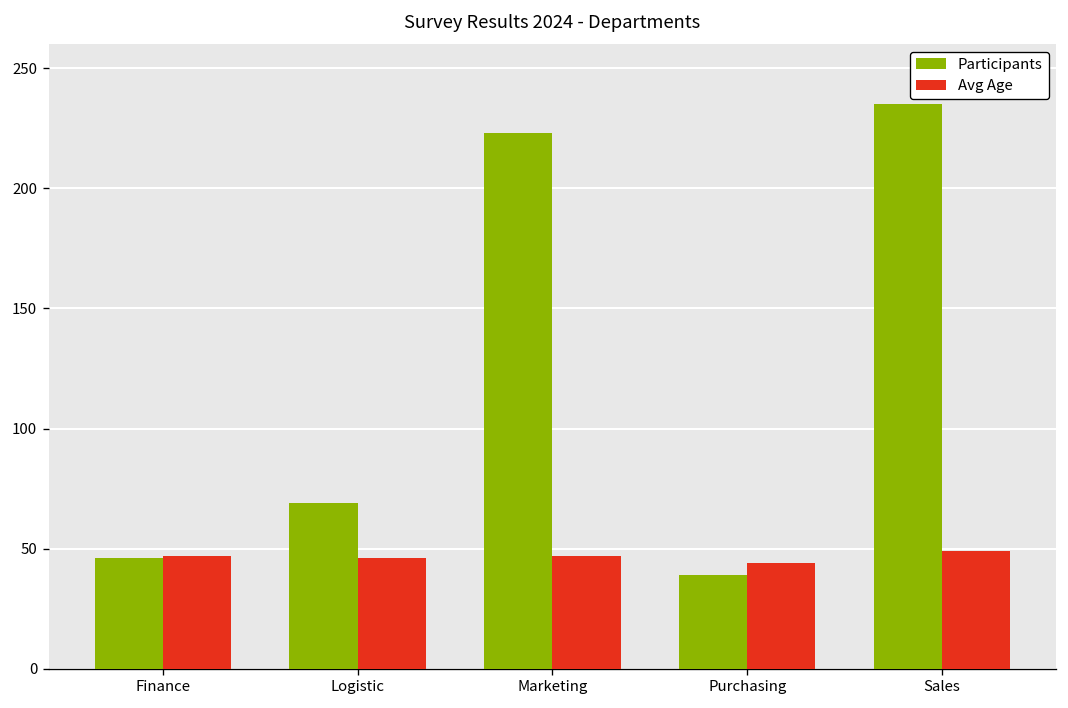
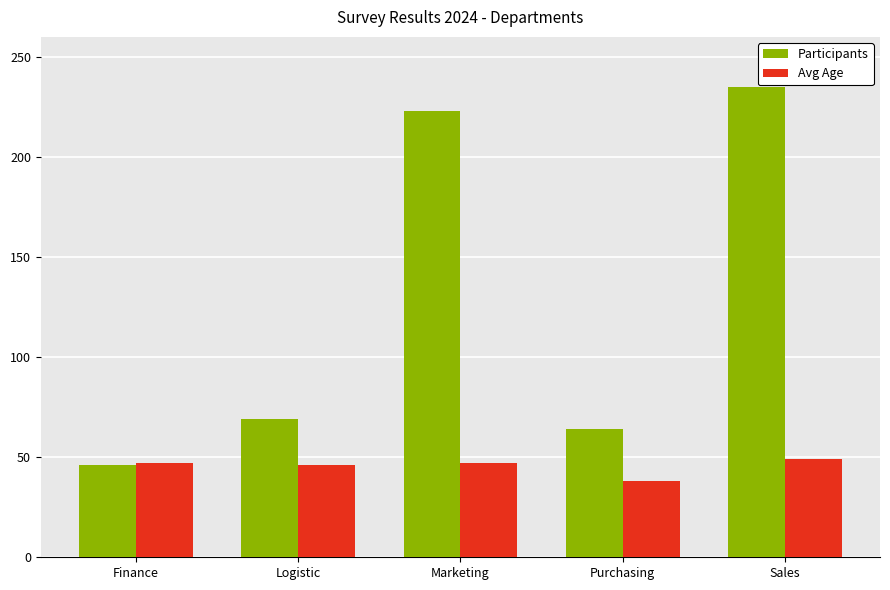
Participants, Purchasing: 39 -> 64
Avg Age, Purchasing: 44 -> 38
